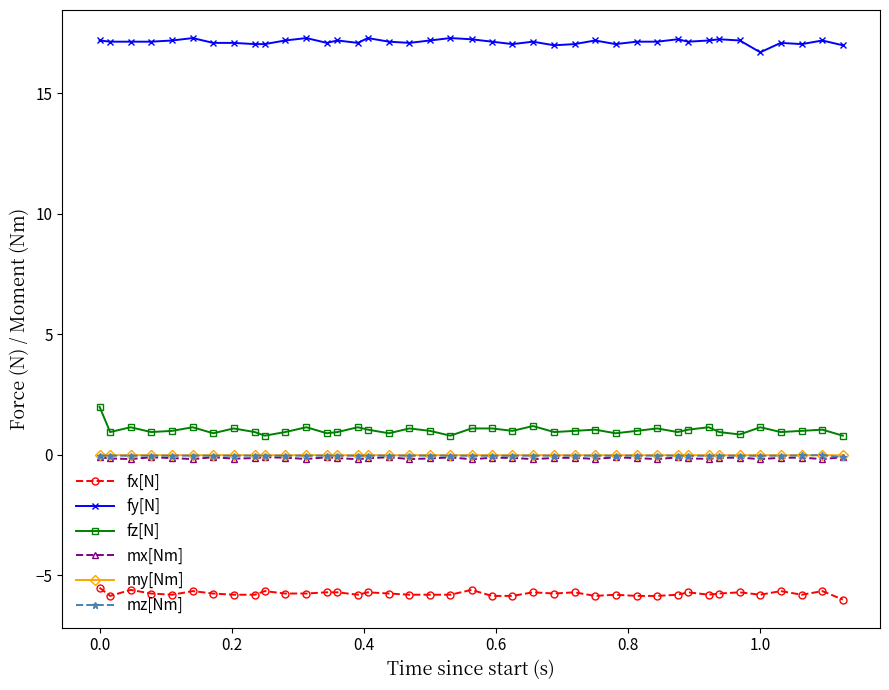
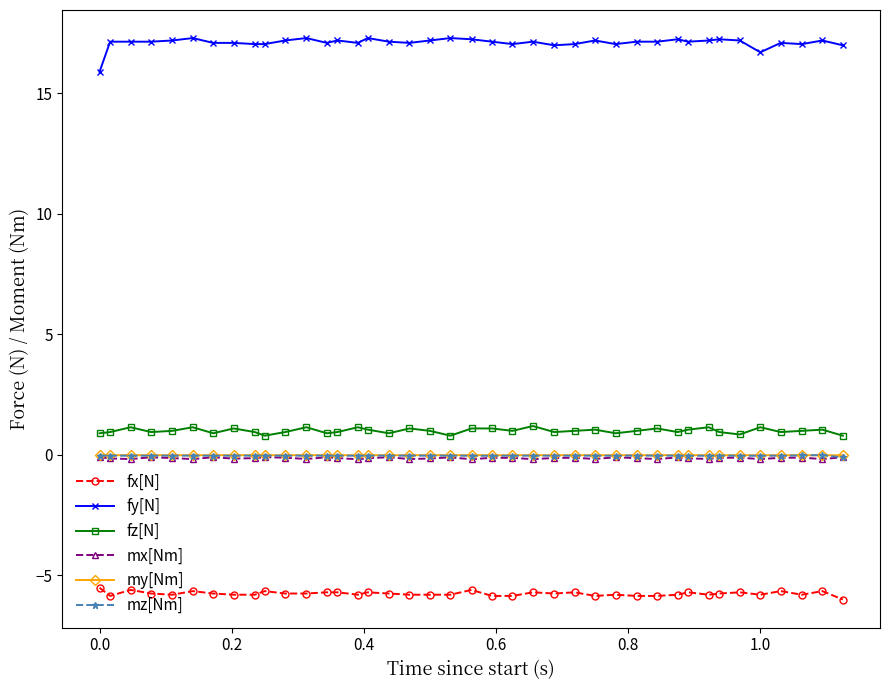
fy[N], 0.0: 17.2 -> 15.9
fz[N], 0.0: 2.0 -> 0.9
